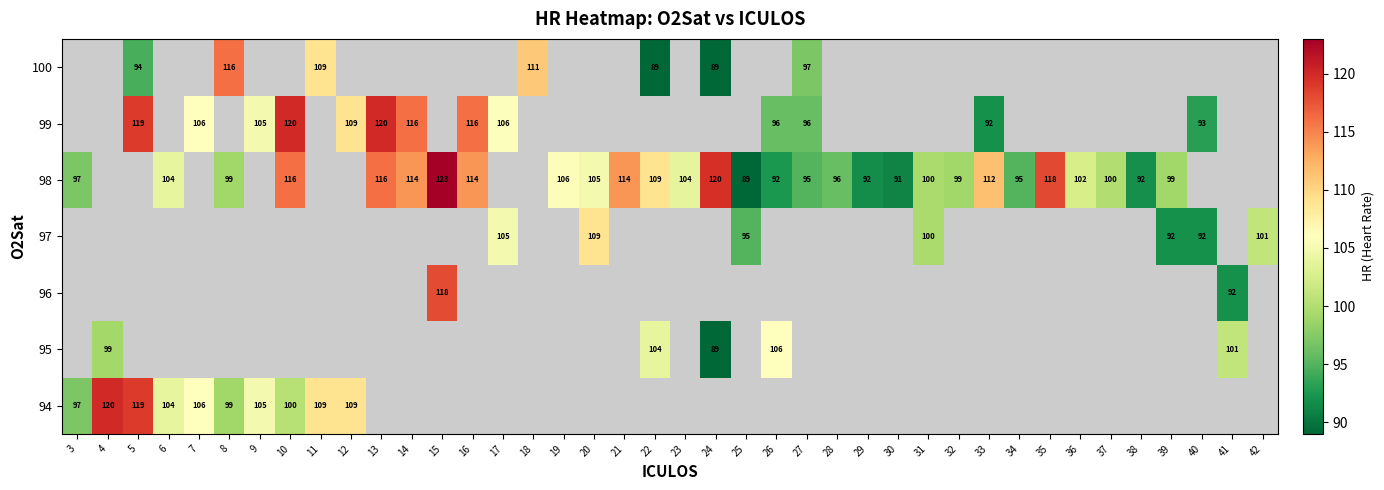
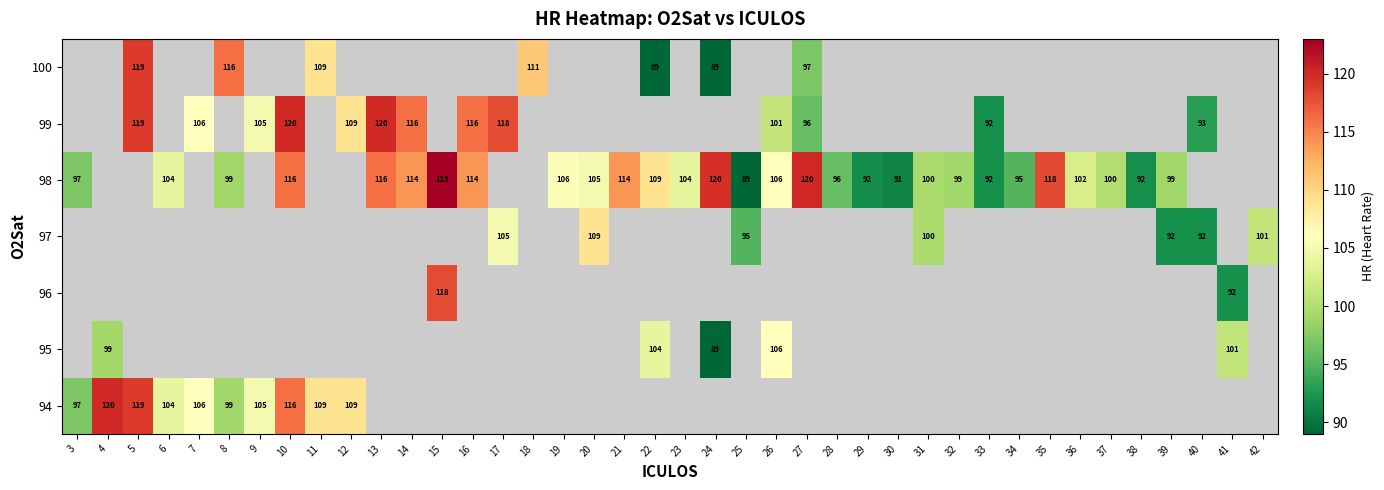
100, 5: 94 -> 119
99, 17: 106 -> 118
99, 26: 96 -> 101
98, 26: 92 -> 106
98, 27: 95 -> 120
98, 33: 112 -> 92
94, 10: 100 -> 116
